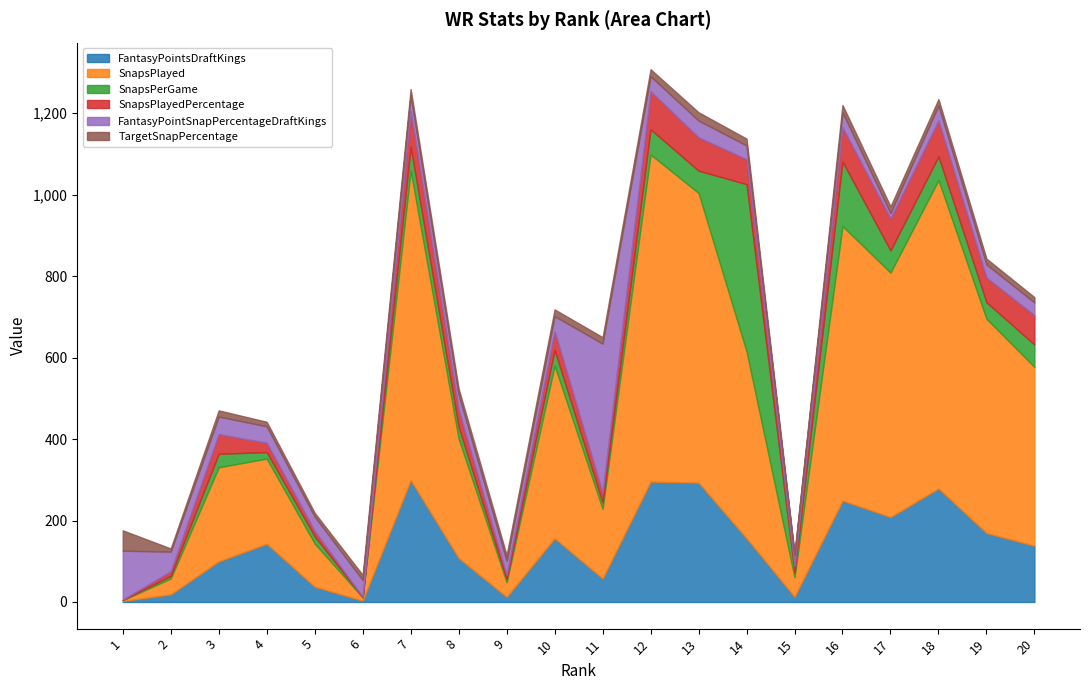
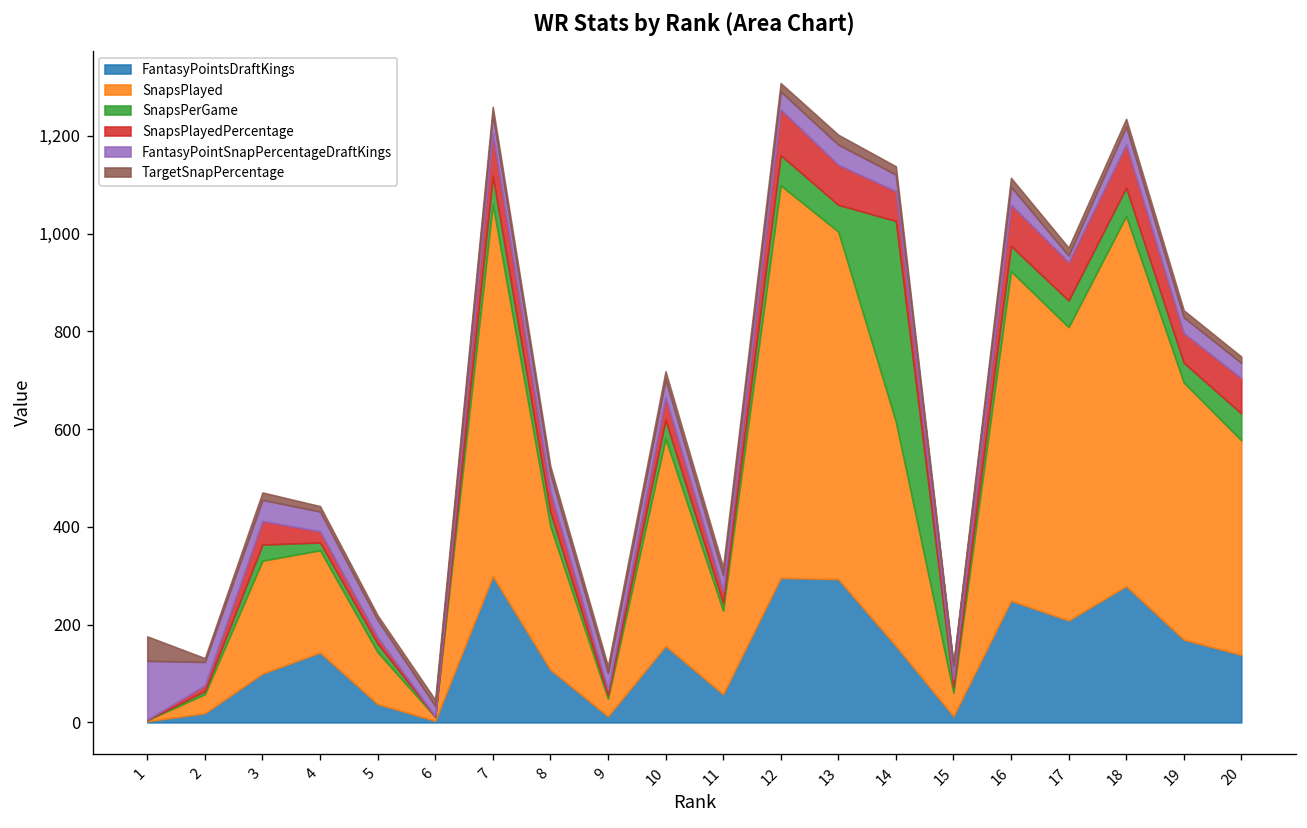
FantasyPointSnapPercentageDraftKings, 6: 40 -> 20
FantasyPointSnapPercentageDraftKings, 11: 370 -> 30
SnapsPerGame, 16: 160 -> 50
